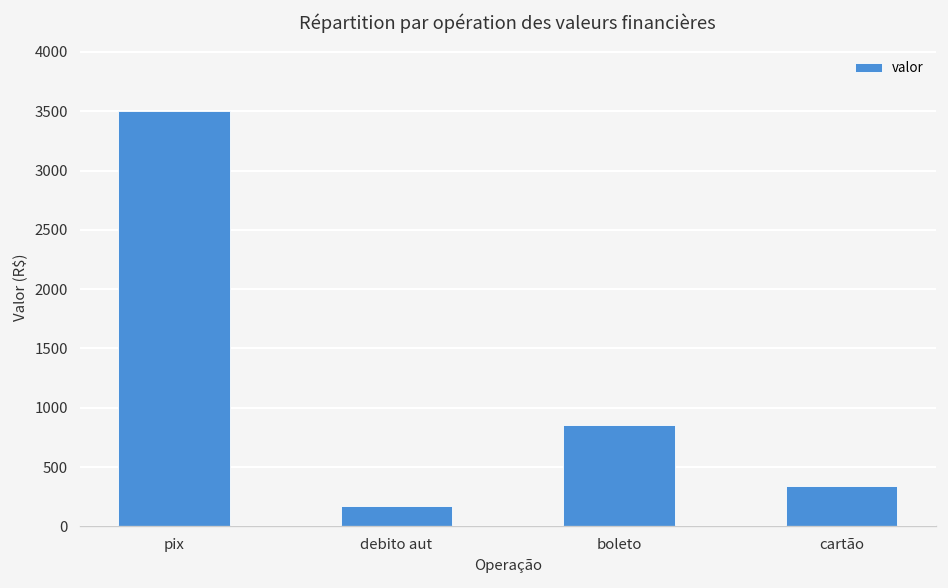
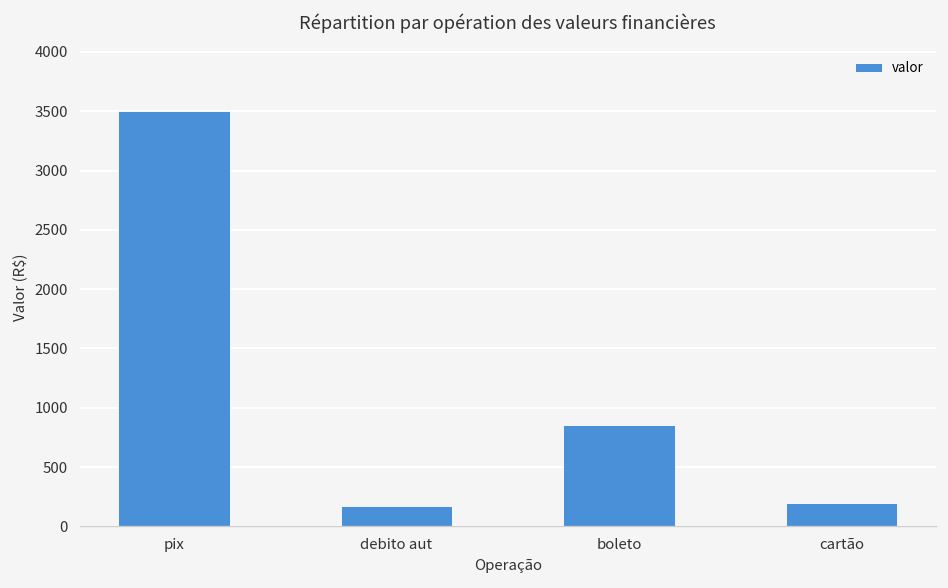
cartão: 300 -> 200
